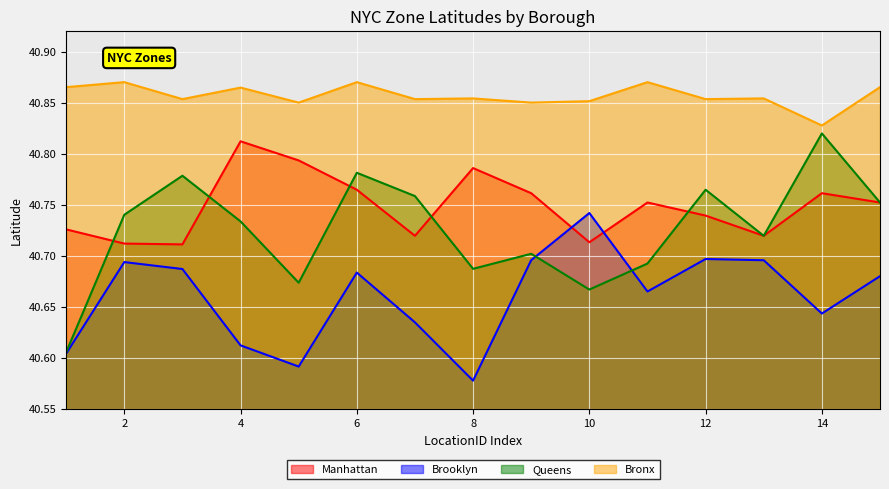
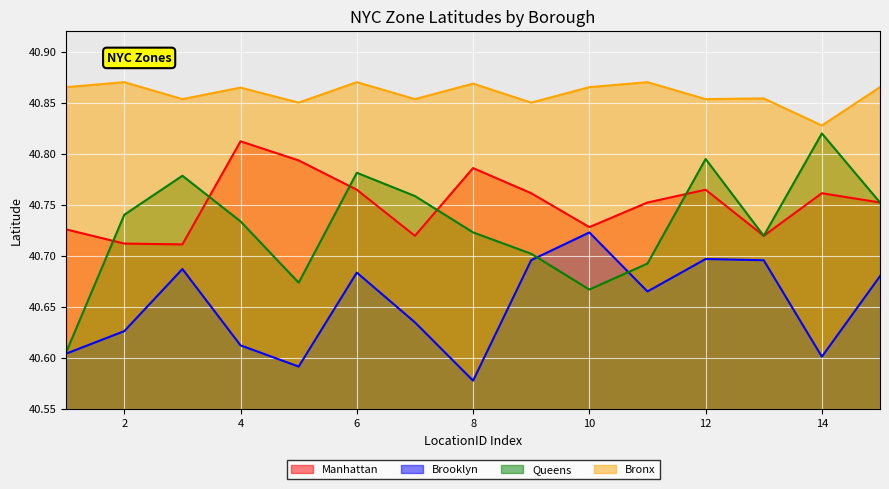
Brooklyn, 2: 40.694 -> 40.626
Queens, 8: 40.687 -> 40.723
Bronx, 8: 40.854 -> 40.869
Manhattan, 10: 40.713 -> 40.728
Brooklyn, 10: 40.742 -> 40.723
Bronx, 10: 40.851 -> 40.865
Manhattan, 12: 40.740 -> 40.765
Queens, 12: 40.765 -> 40.795
Brooklyn, 14: 40.644 -> 40.601
